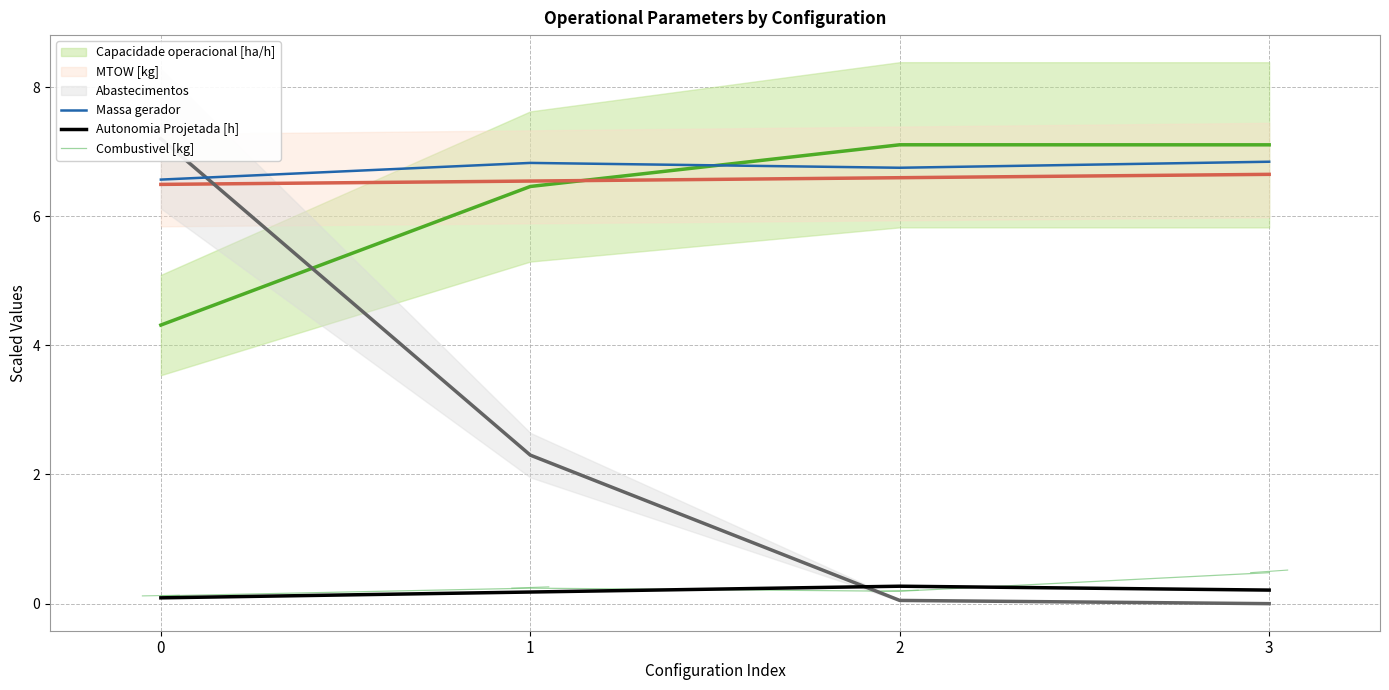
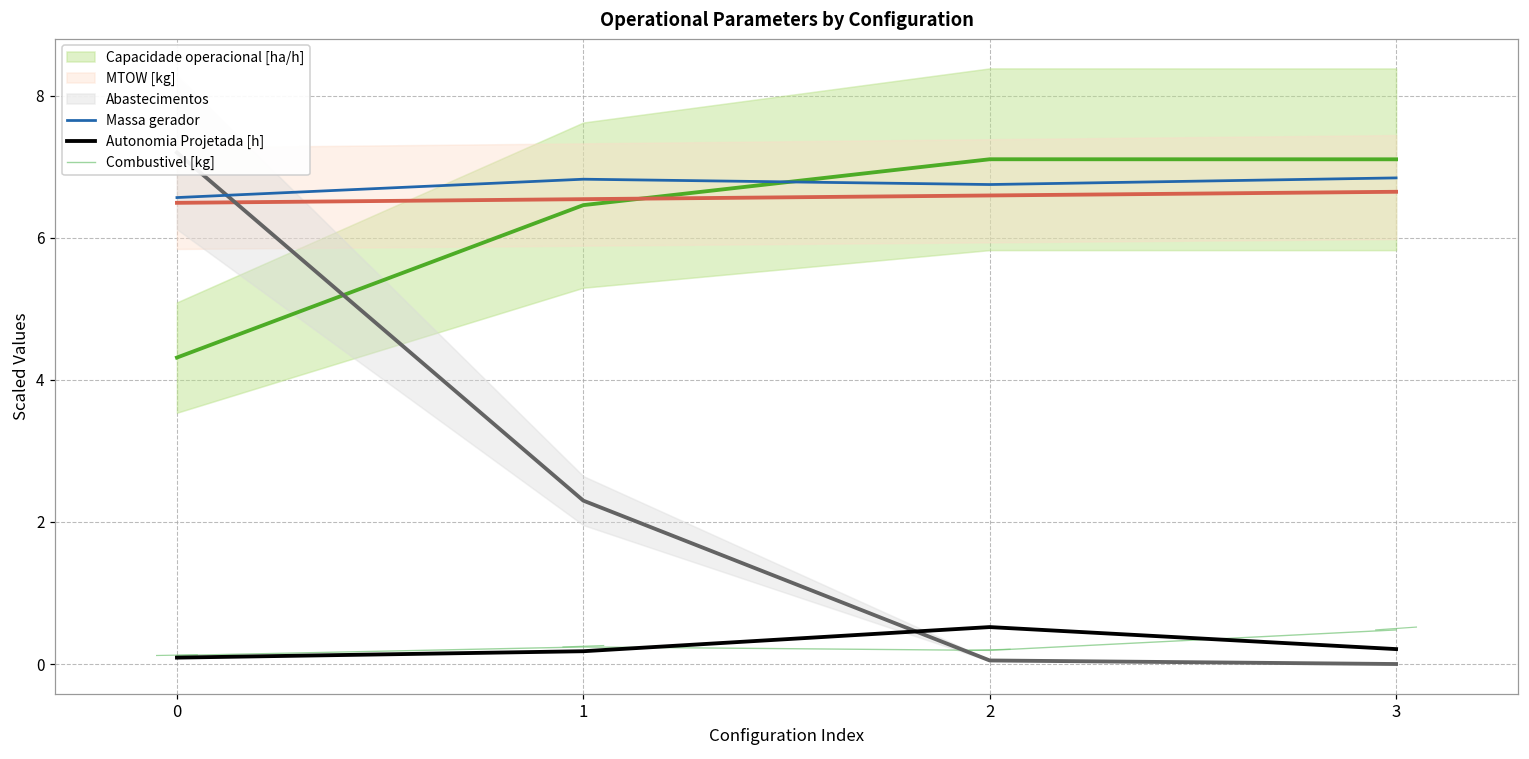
Autonomia Projetada [h], 2: 0.3 -> 0.5
